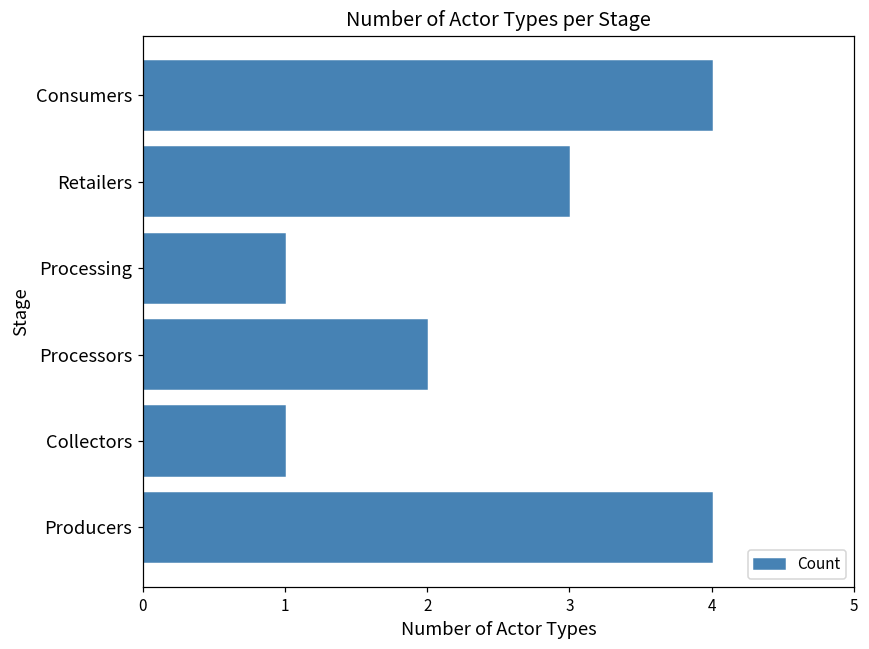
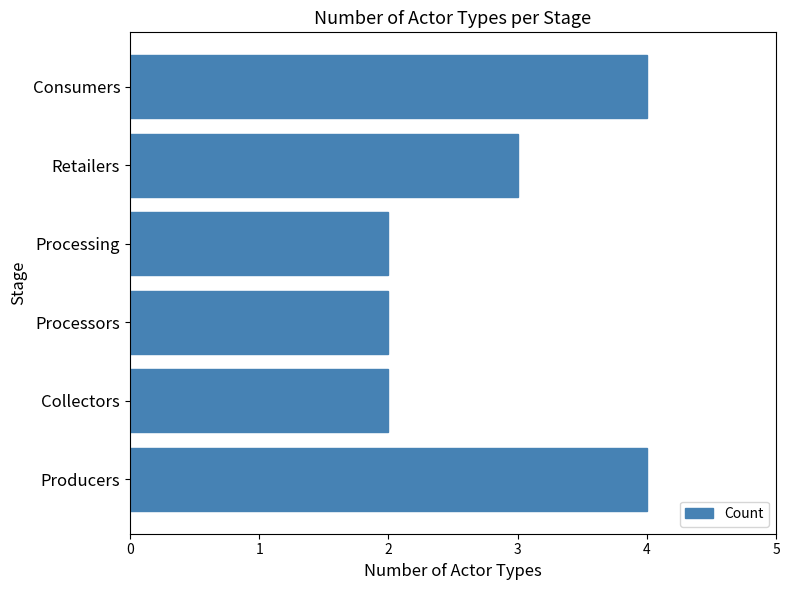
Processing: 1 -> 2
Collectors: 1 -> 2
